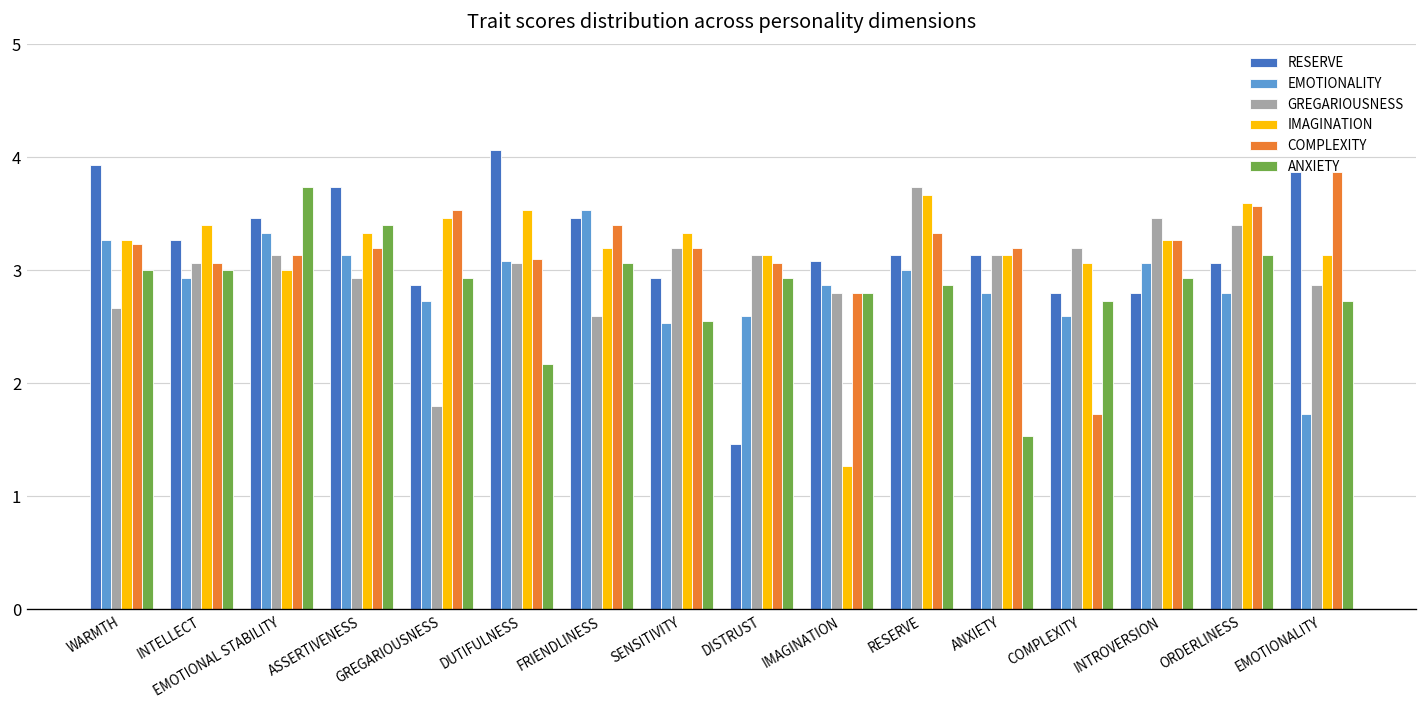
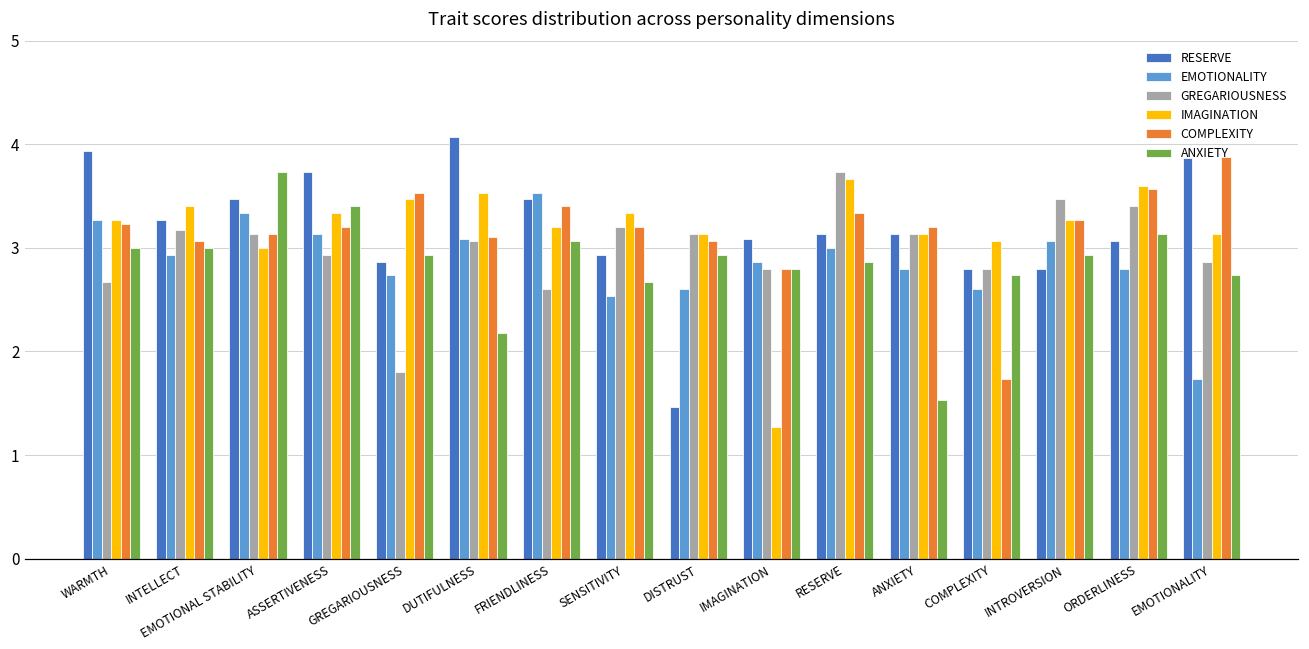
GREGARIOUSNESS, INTELLECT: 3.1 -> 3.2
ANXIETY, SENSITIVITY: 2.5 -> 2.7
GREGARIOUSNESS, COMPLEXITY: 3.2 -> 2.8
